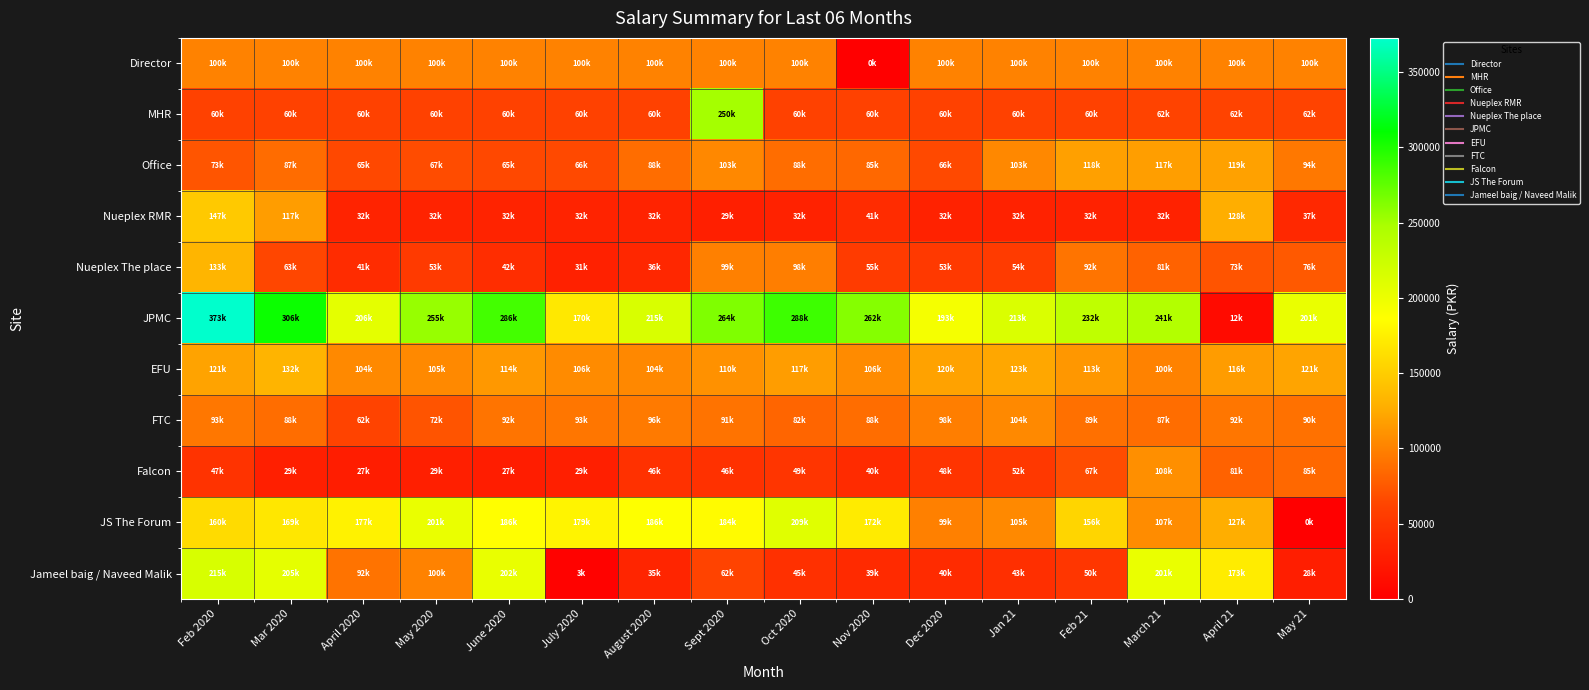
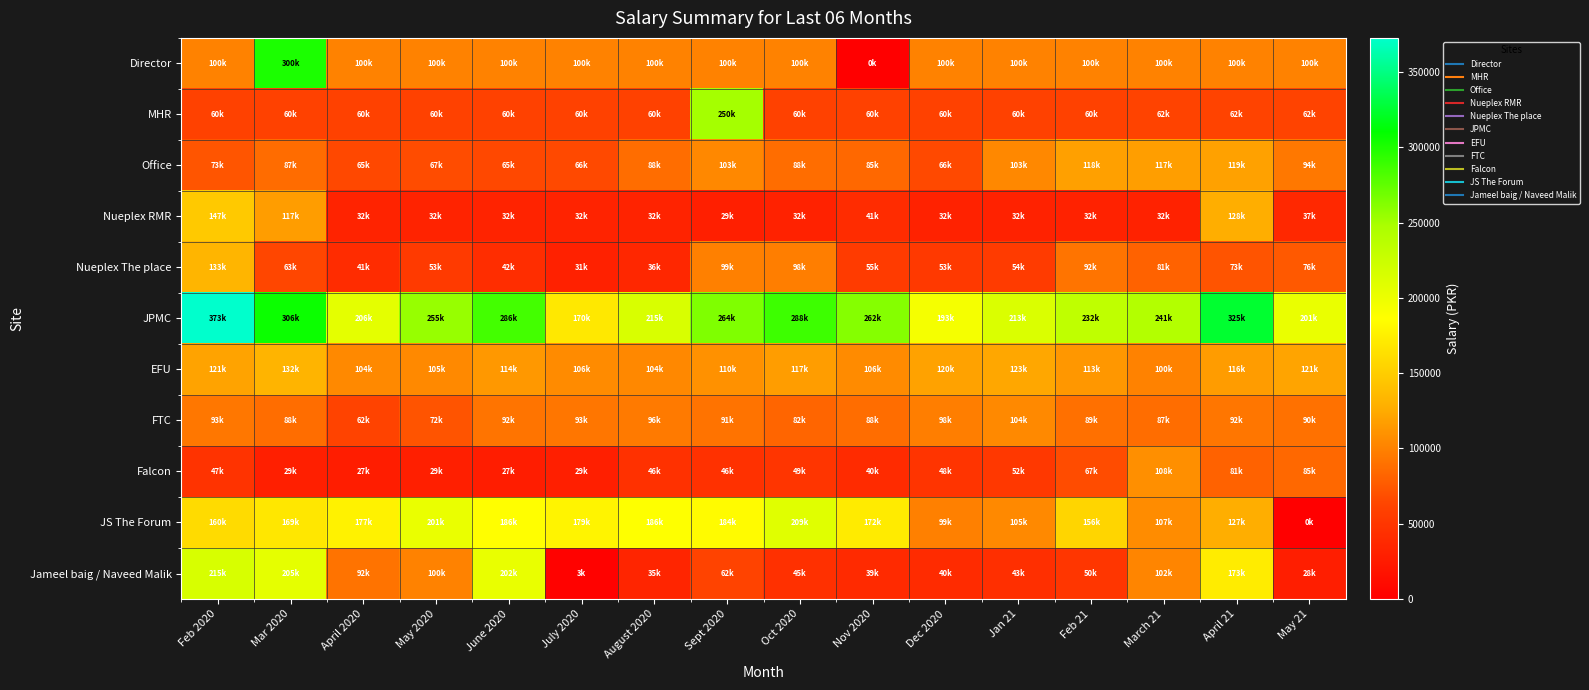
Director, Mar 2020: 100k -> 300k
JPMC, April 21: 12k -> 325k
Jameel baig / Naveed Malik, March 21: 201k -> 102k
